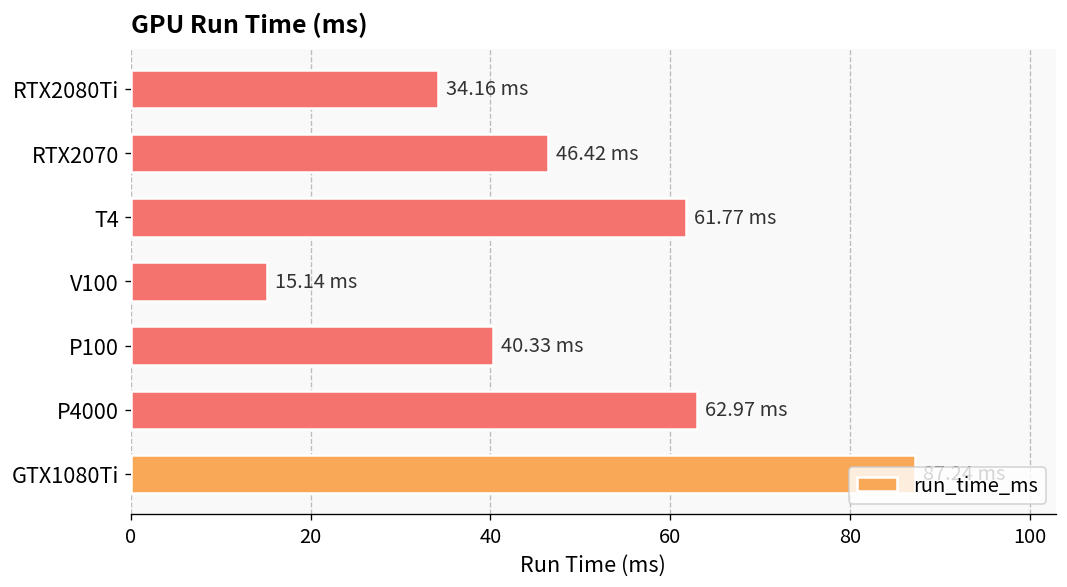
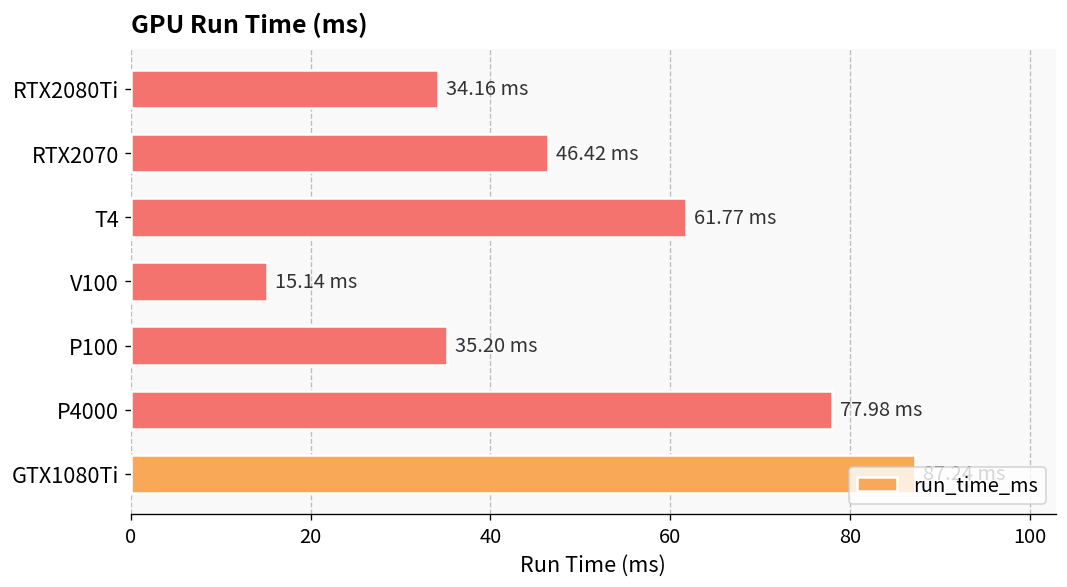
P100: 40.33 -> 35.20
P4000: 62.97 -> 77.98
